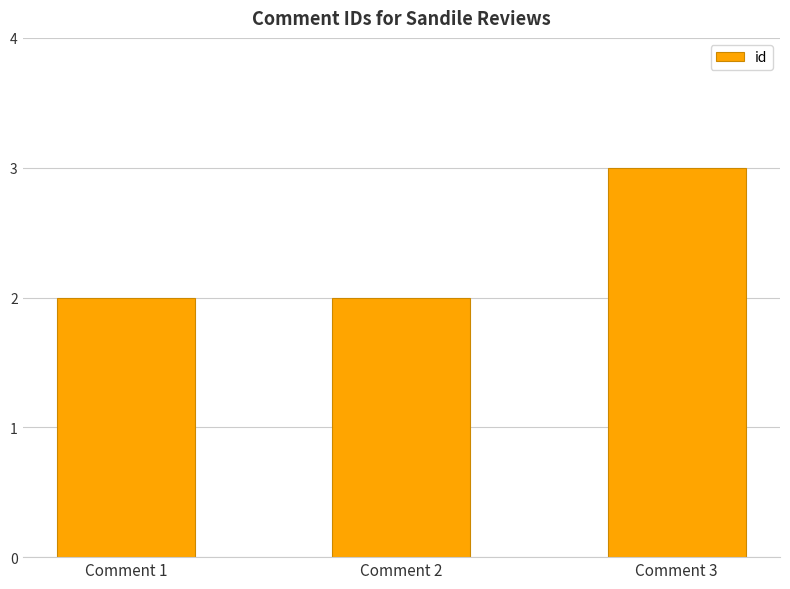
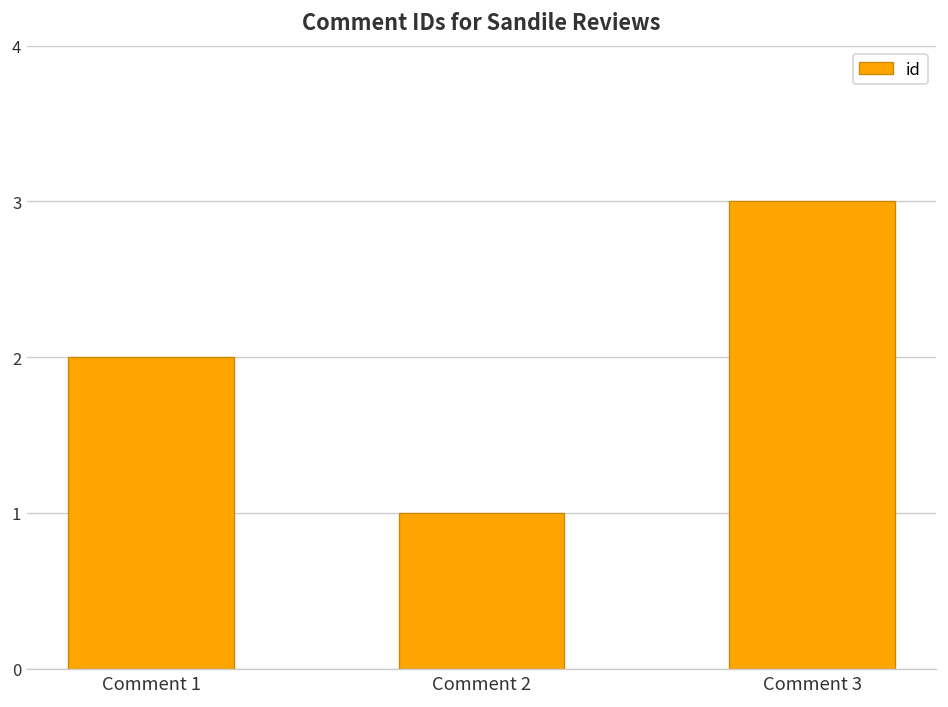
Comment 2: 2 -> 1
